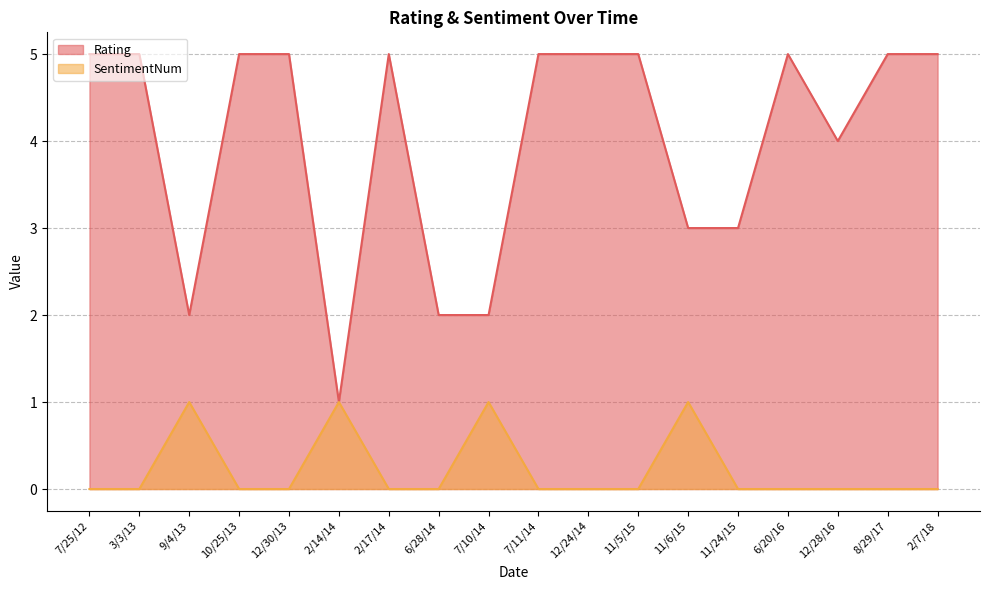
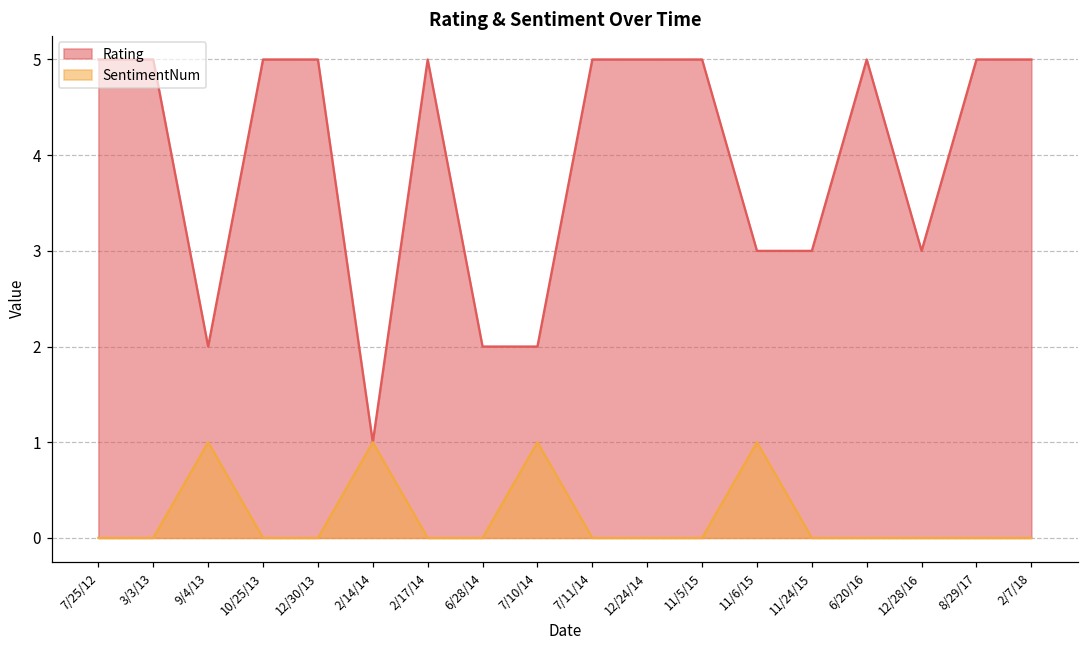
Rating, 12/28/16: 4 -> 3
